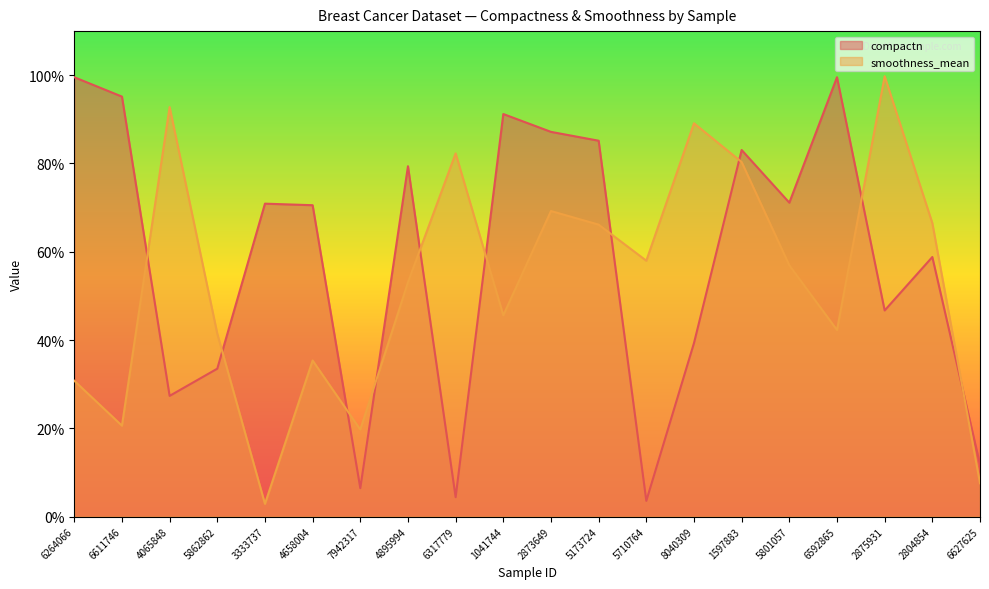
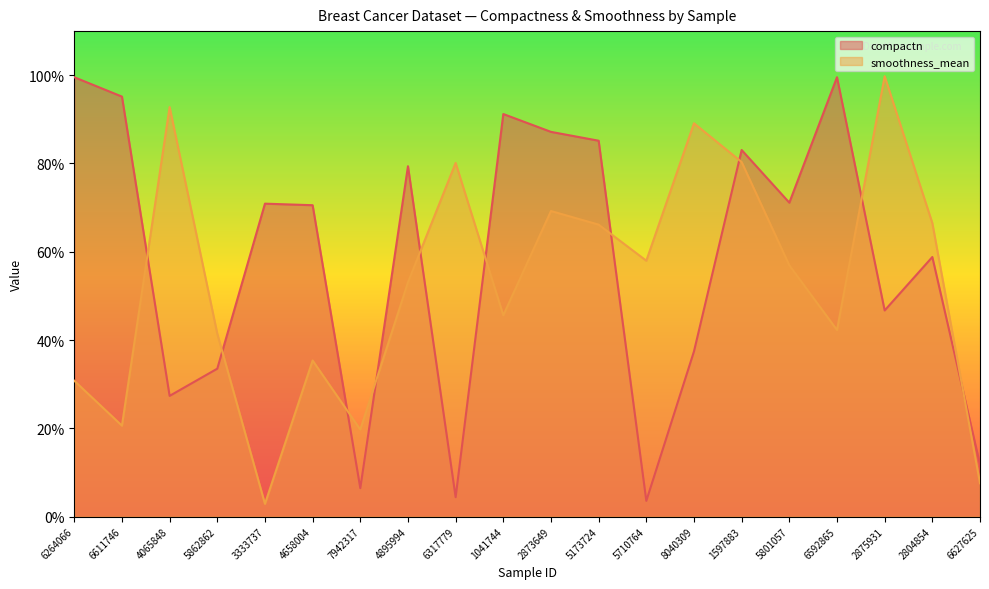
smoothness_mean, 6317779: 82% -> 80%
compactn, 8040309: 39% -> 37%
